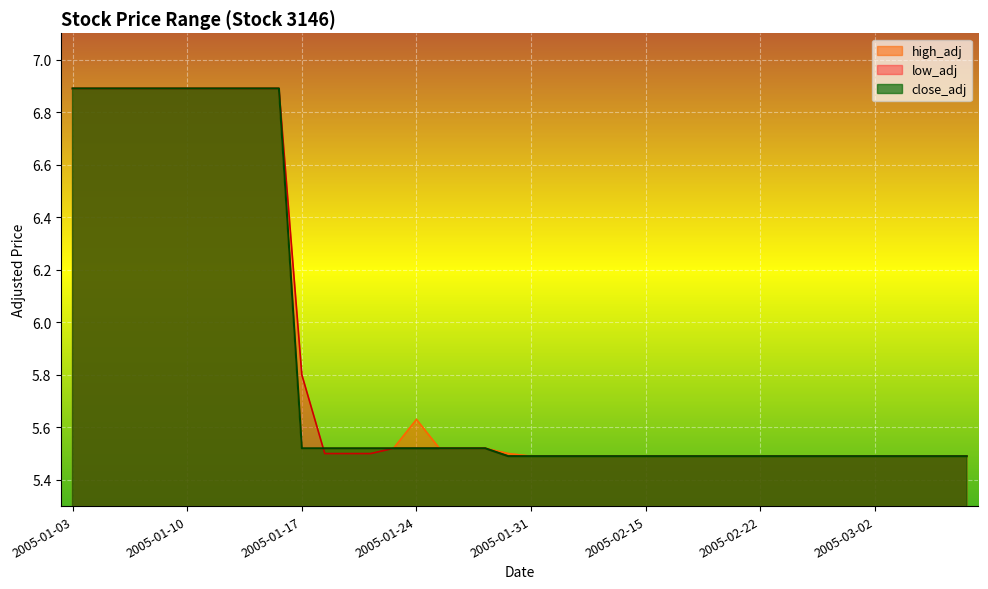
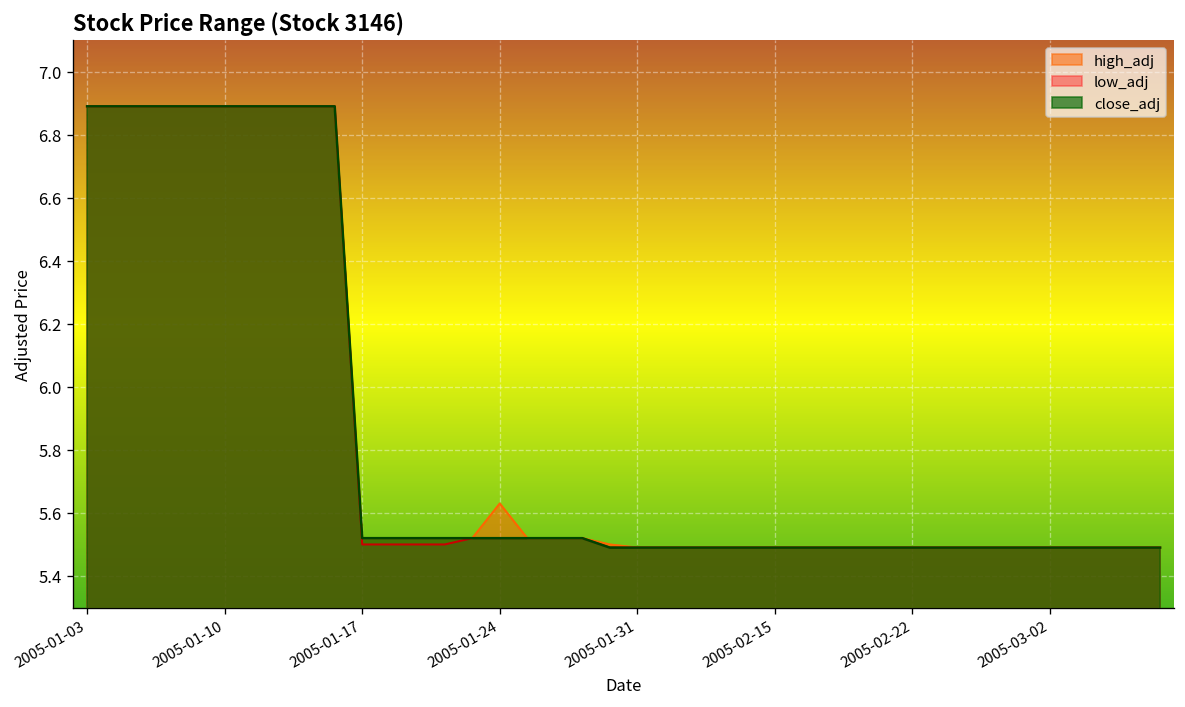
low_adj, 2005-01-17: 5.8 -> 5.5
